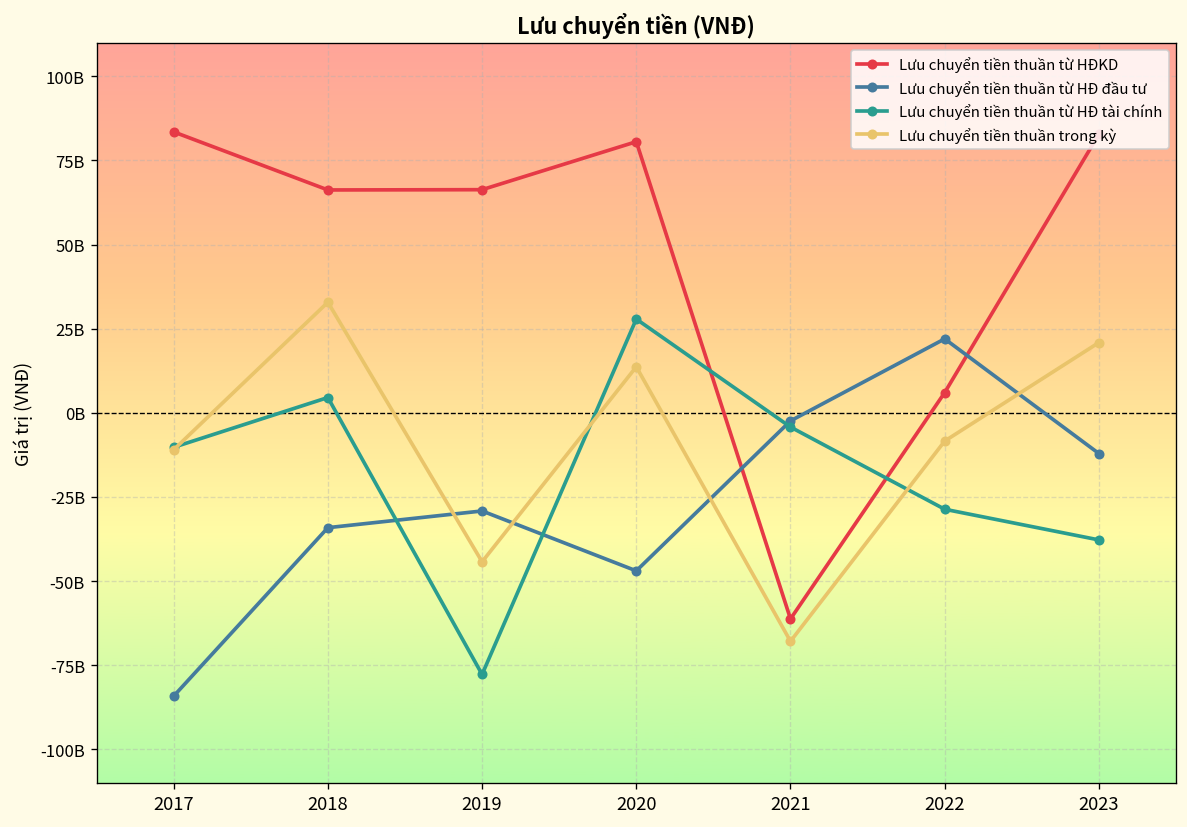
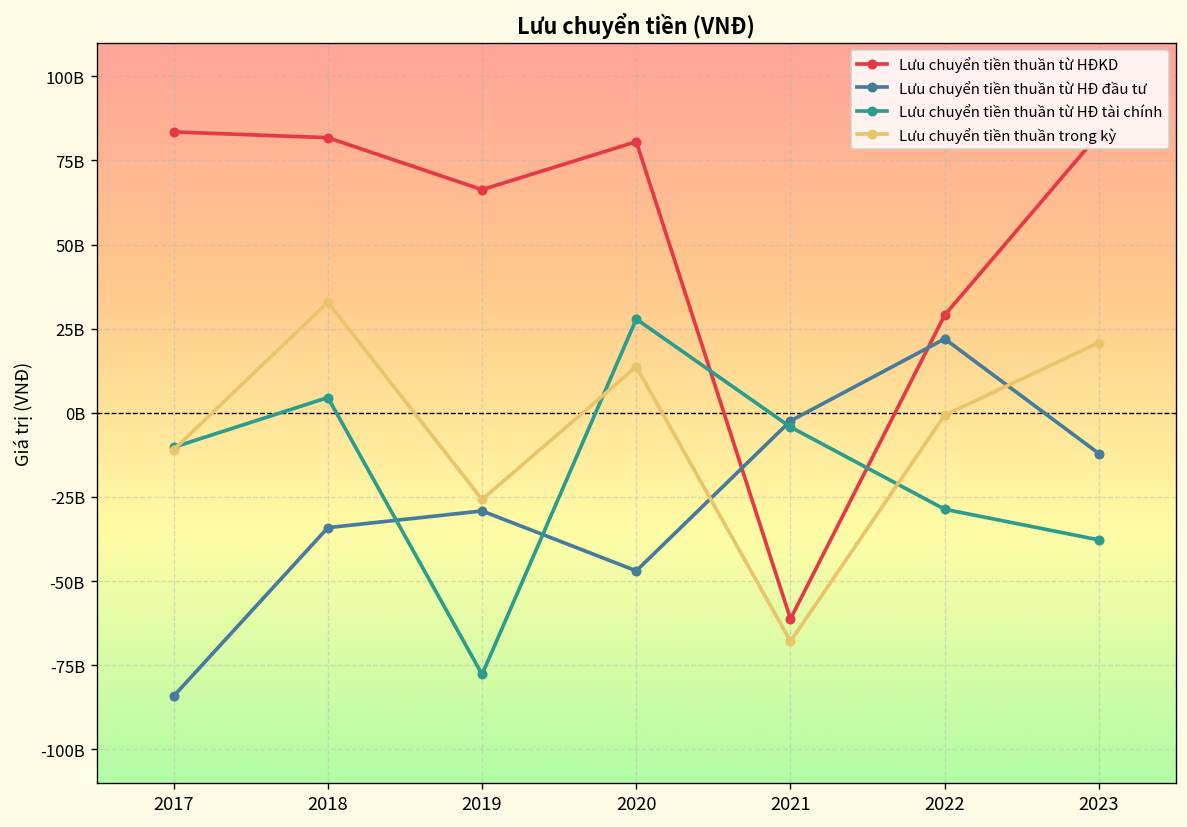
Lưu chuyển tiền thuần từ HĐKD, 2018: 66000000000 -> 82000000000
Lưu chuyển tiền thuần trong kỳ, 2019: -44000000000 -> -26000000000
Lưu chuyển tiền thuần từ HĐKD, 2022: 6000000000 -> 29000000000
Lưu chuyển tiền thuần trong kỳ, 2022: -8000000000 -> -1000000000
